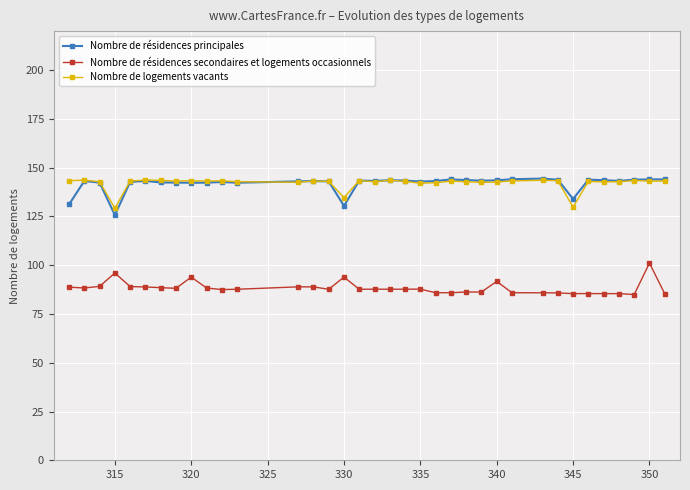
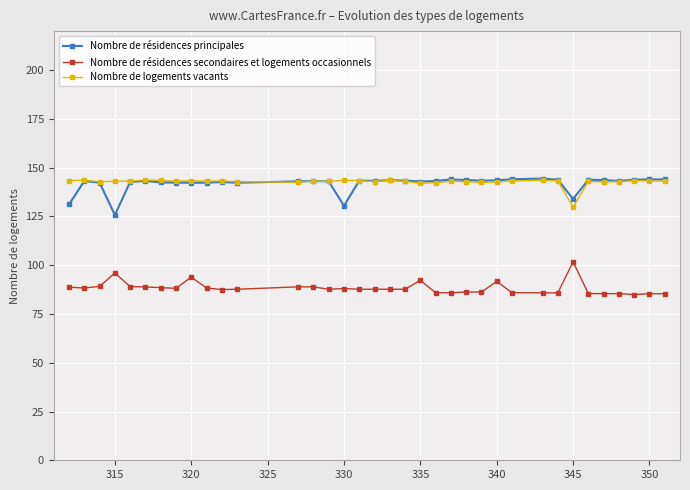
Nombre de logements vacants, 315: 129 -> 143
Nombre de résidences secondaires et logements occasionnels, 330: 94 -> 88
Nombre de logements vacants, 330: 135 -> 144
Nombre de résidences secondaires et logements occasionnels, 335: 88 -> 92
Nombre de résidences secondaires et logements occasionnels, 345: 85 -> 102
Nombre de résidences secondaires et logements occasionnels, 350: 101 -> 85
